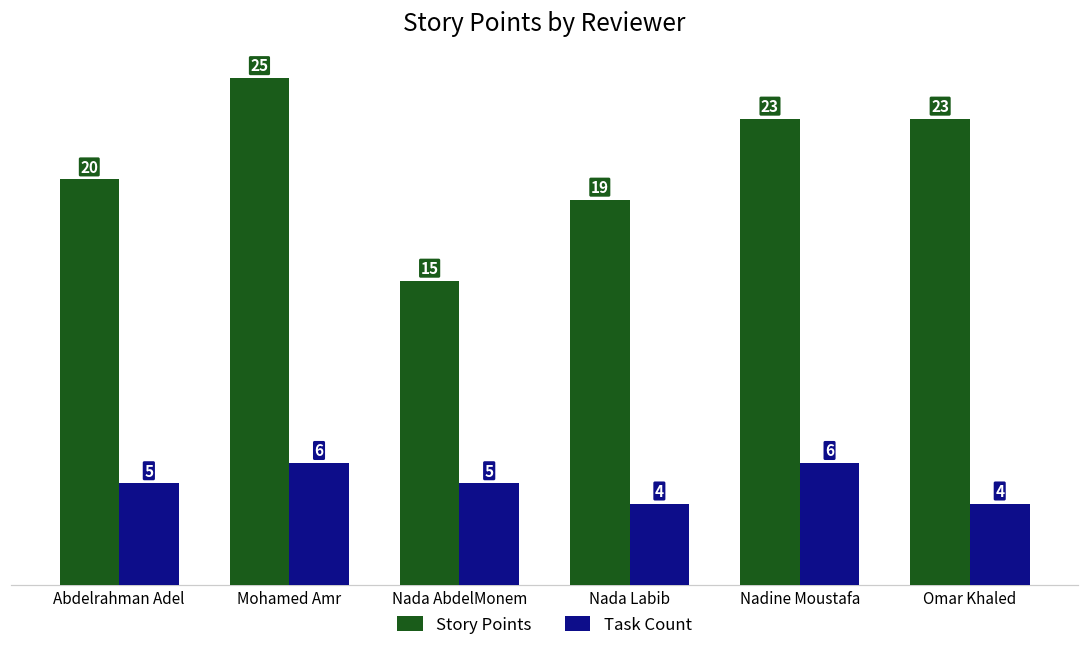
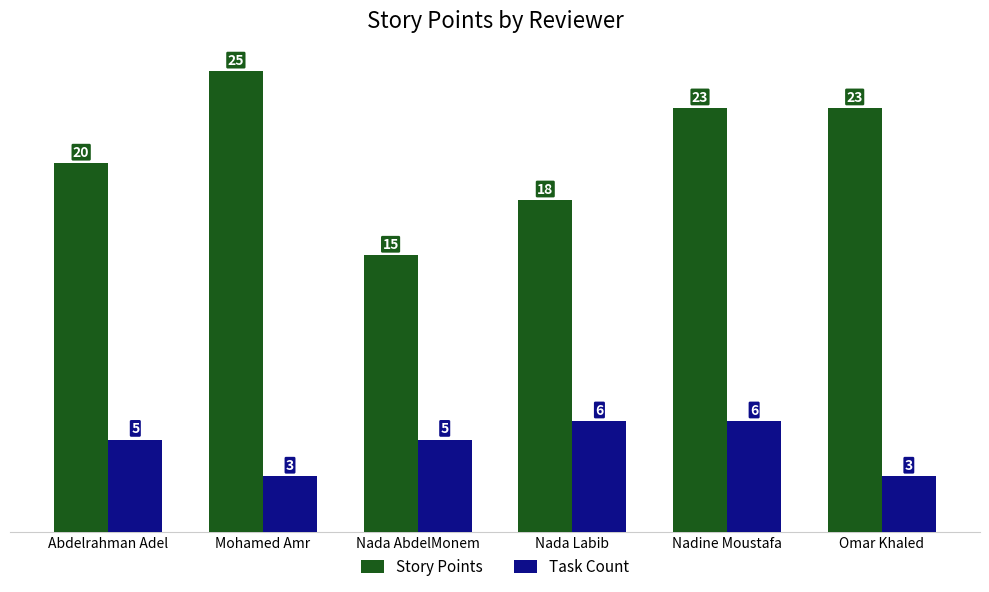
Task Count, Mohamed Amr: 6 -> 3
Story Points, Nada Labib: 19 -> 18
Task Count, Nada Labib: 4 -> 6
Task Count, Omar Khaled: 4 -> 3
